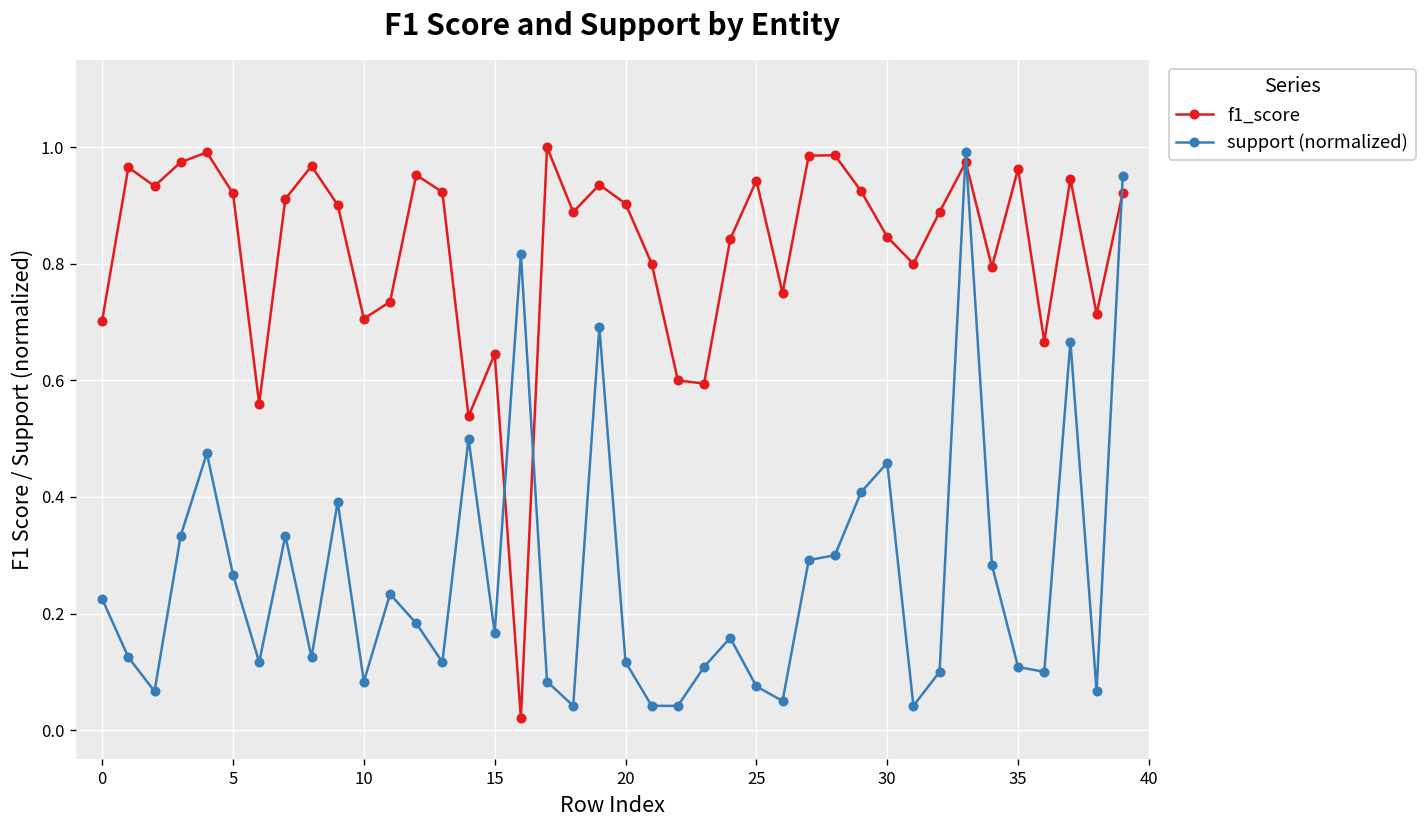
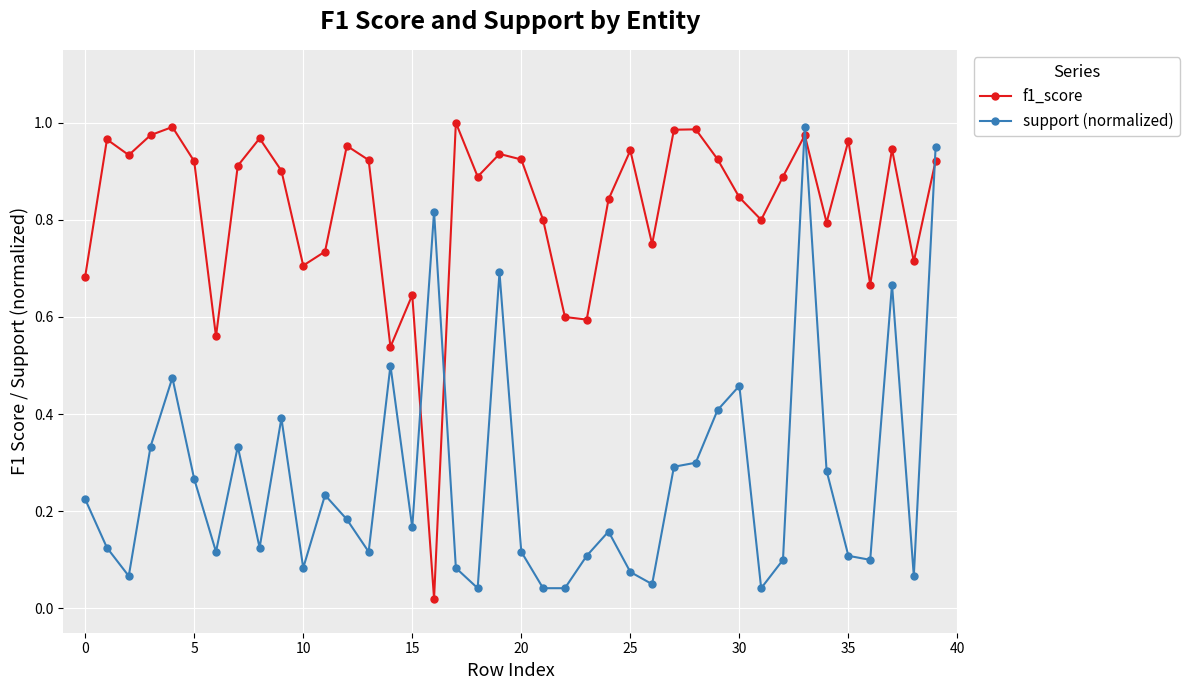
f1_score, 0: 0.70 -> 0.68
f1_score, 20: 0.90 -> 0.92
